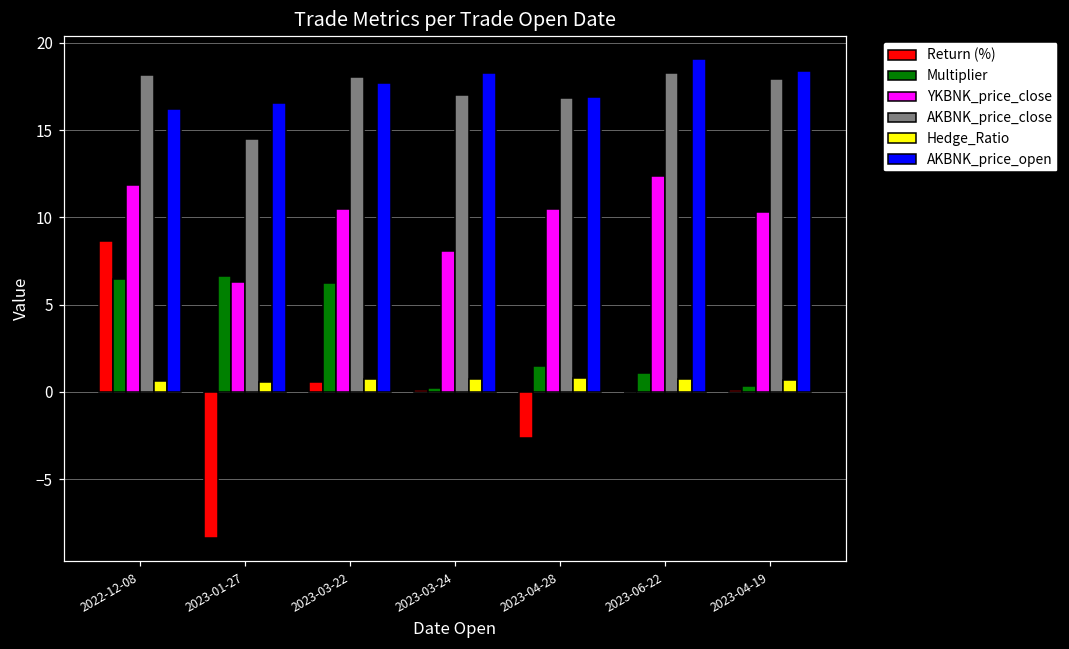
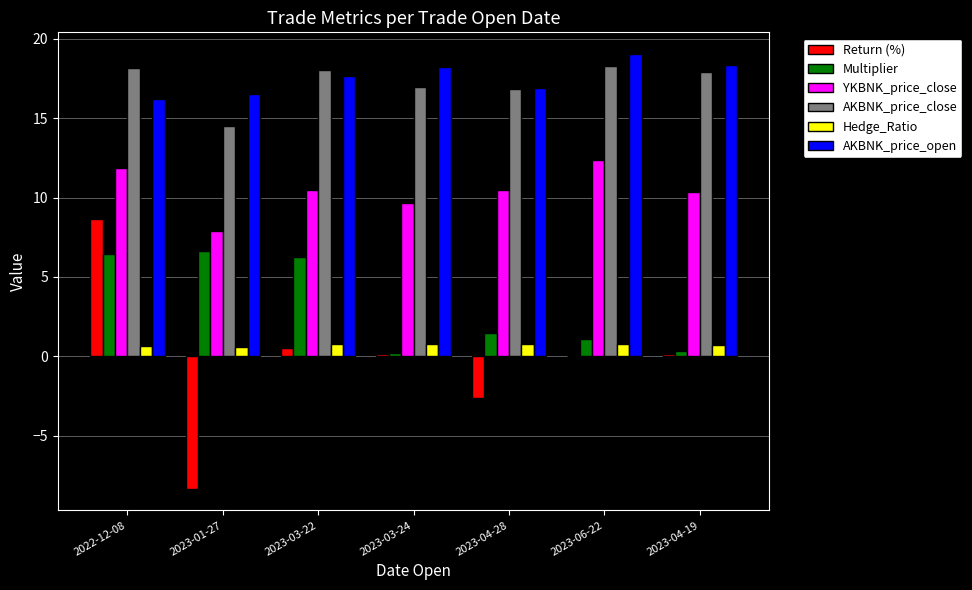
YKBNK_price_close, 2023-01-27: 6.3 -> 7.9
YKBNK_price_close, 2023-03-24: 8.1 -> 9.6
